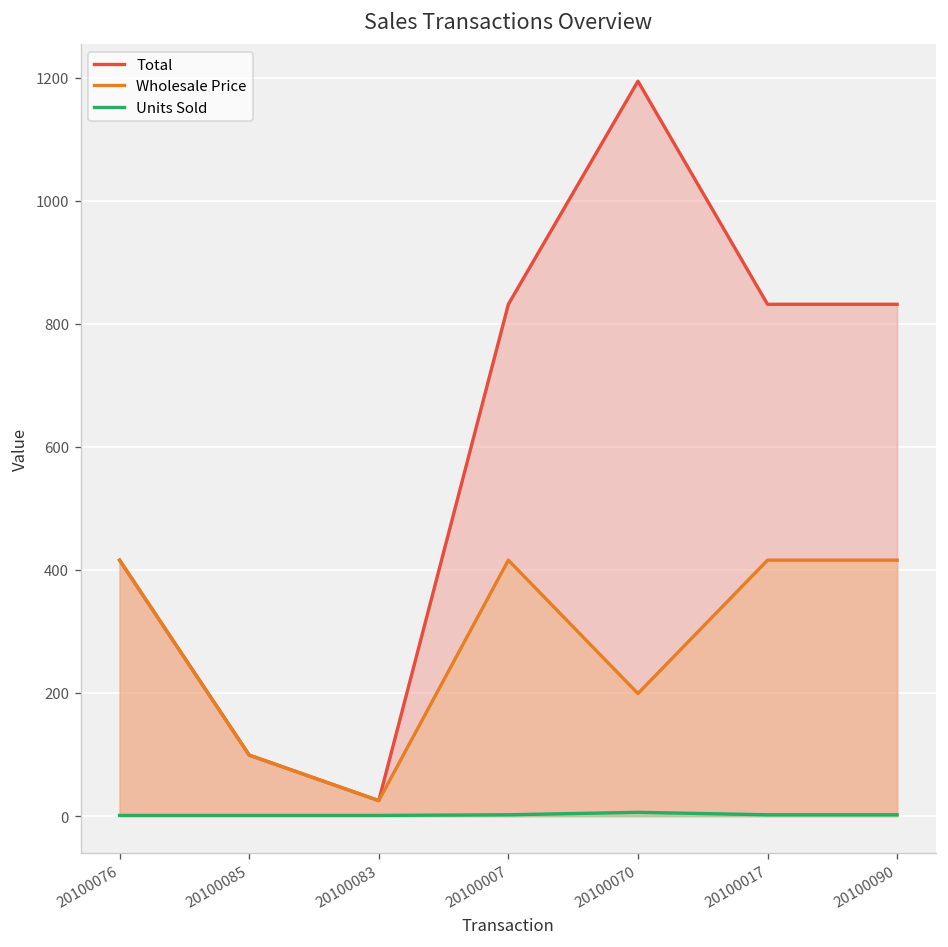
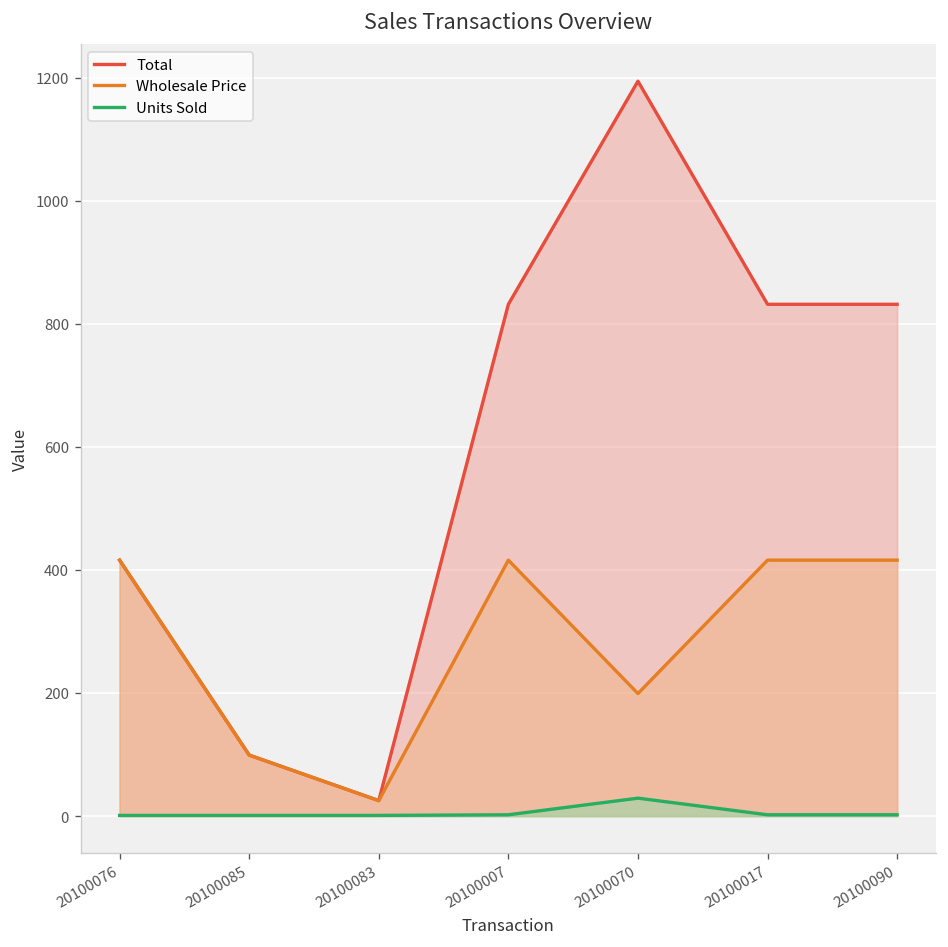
Units Sold, 20100070: 10 -> 30
